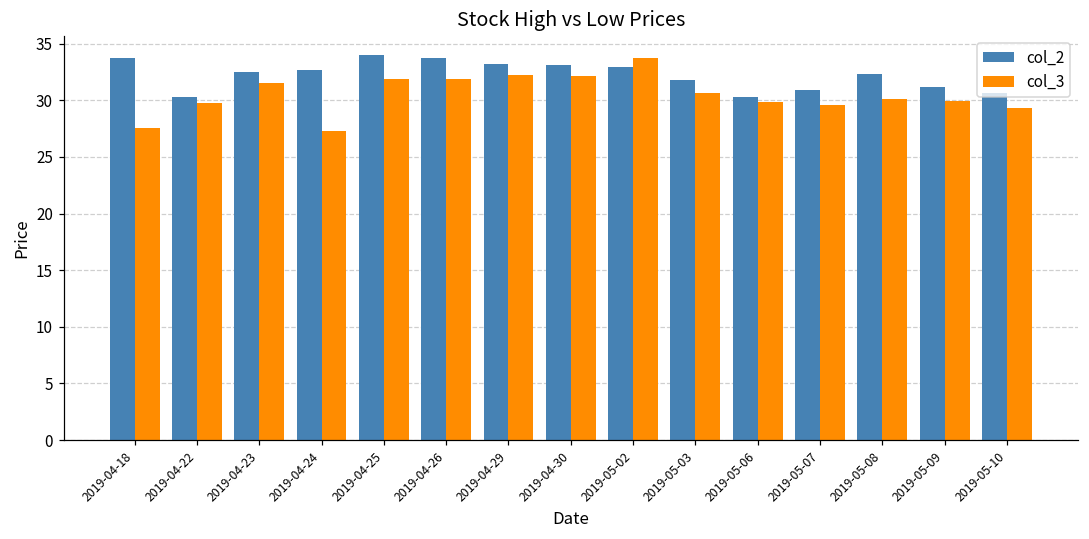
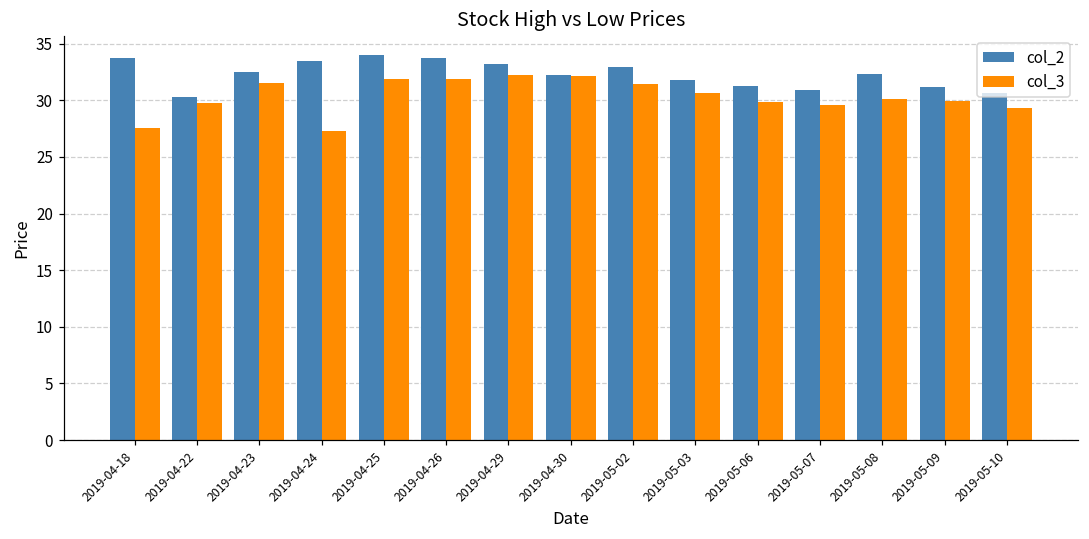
col_2, 2019-04-24: 32.7 -> 33.5
col_2, 2019-04-30: 33.1 -> 32.3
col_3, 2019-05-02: 33.7 -> 31.4
col_2, 2019-05-06: 30.3 -> 31.2
